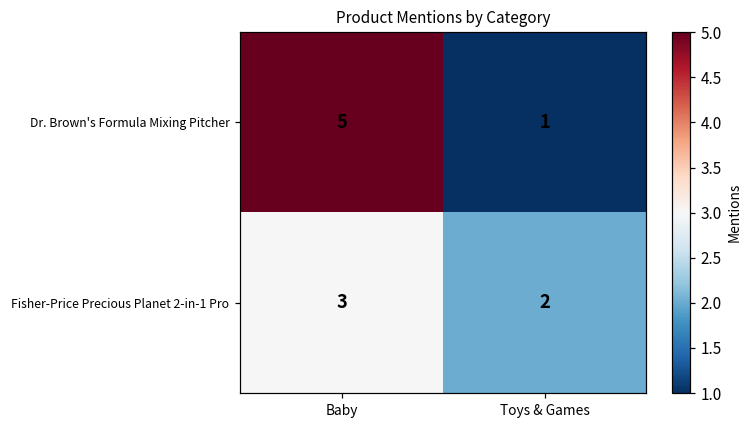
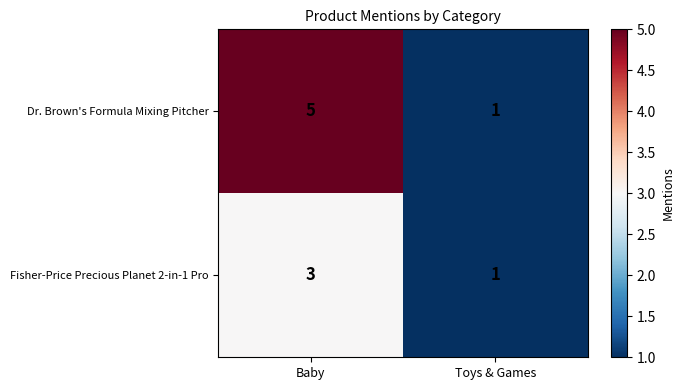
Fisher-Price Precious Planet 2-in-1 Pro, Toys & Games: 2 -> 1
